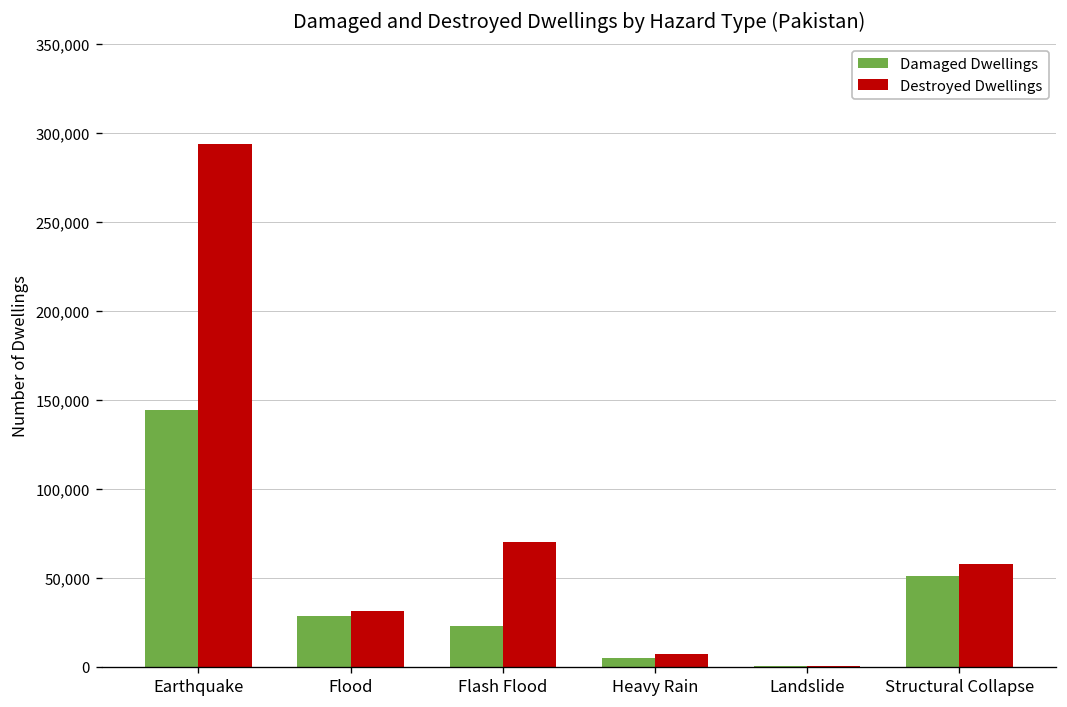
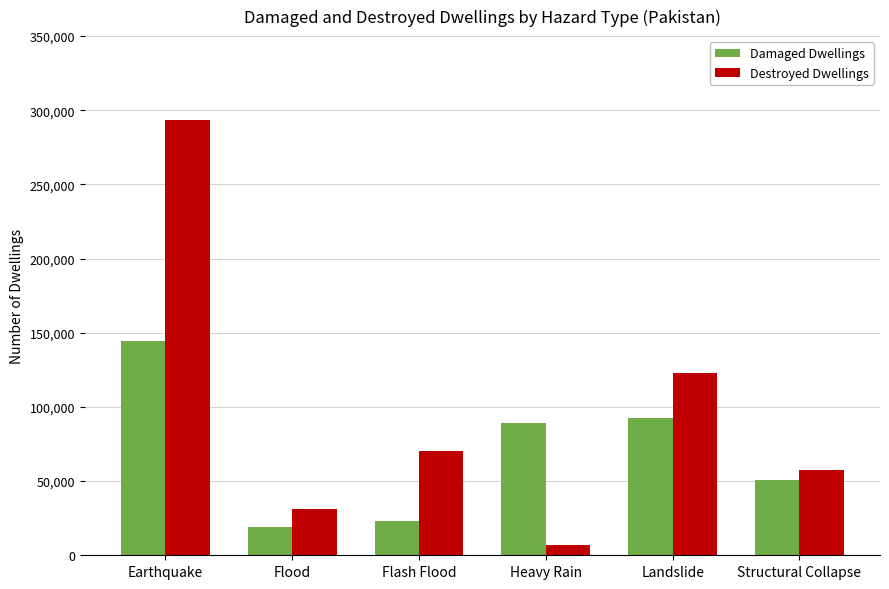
Damaged Dwellings, Flood: 29,000 -> 19,000
Damaged Dwellings, Heavy Rain: 5,000 -> 89,000
Damaged Dwellings, Landslide: 0 -> 92,000
Destroyed Dwellings, Landslide: 0 -> 123,000
